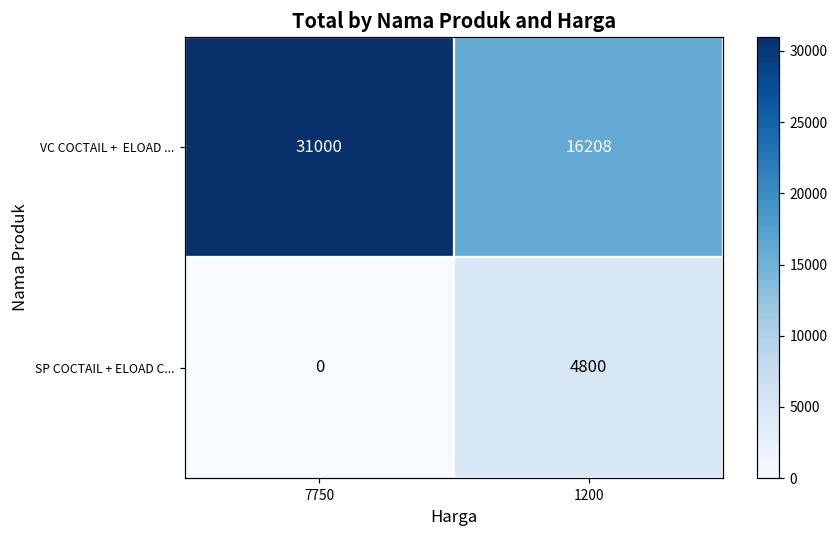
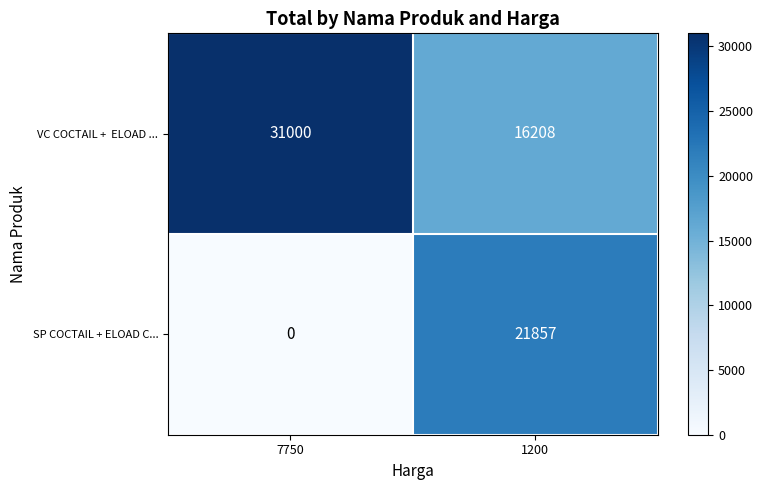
SP COCTAIL + ELOAD C..., 1200: 4800 -> 21857
